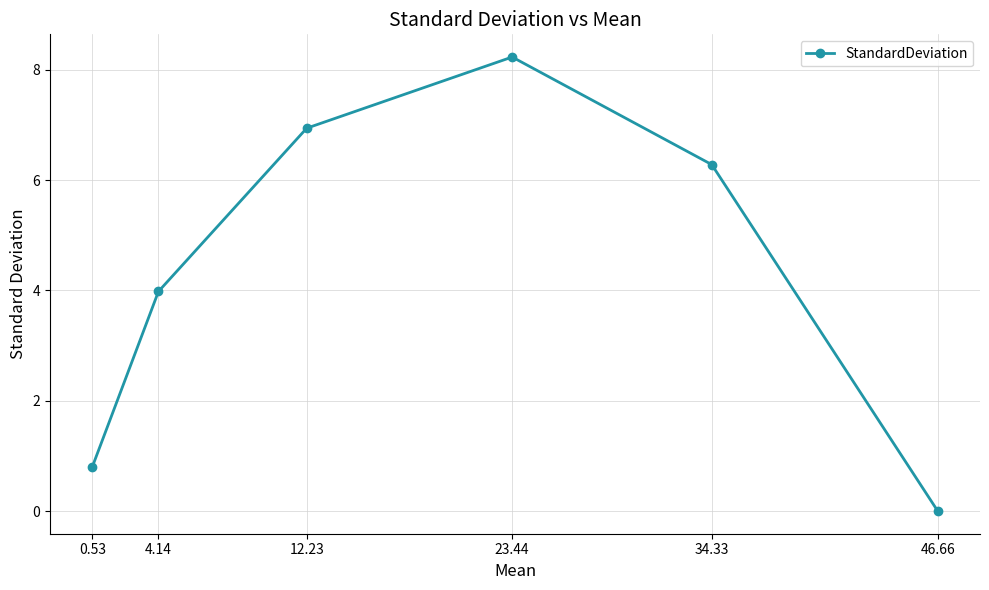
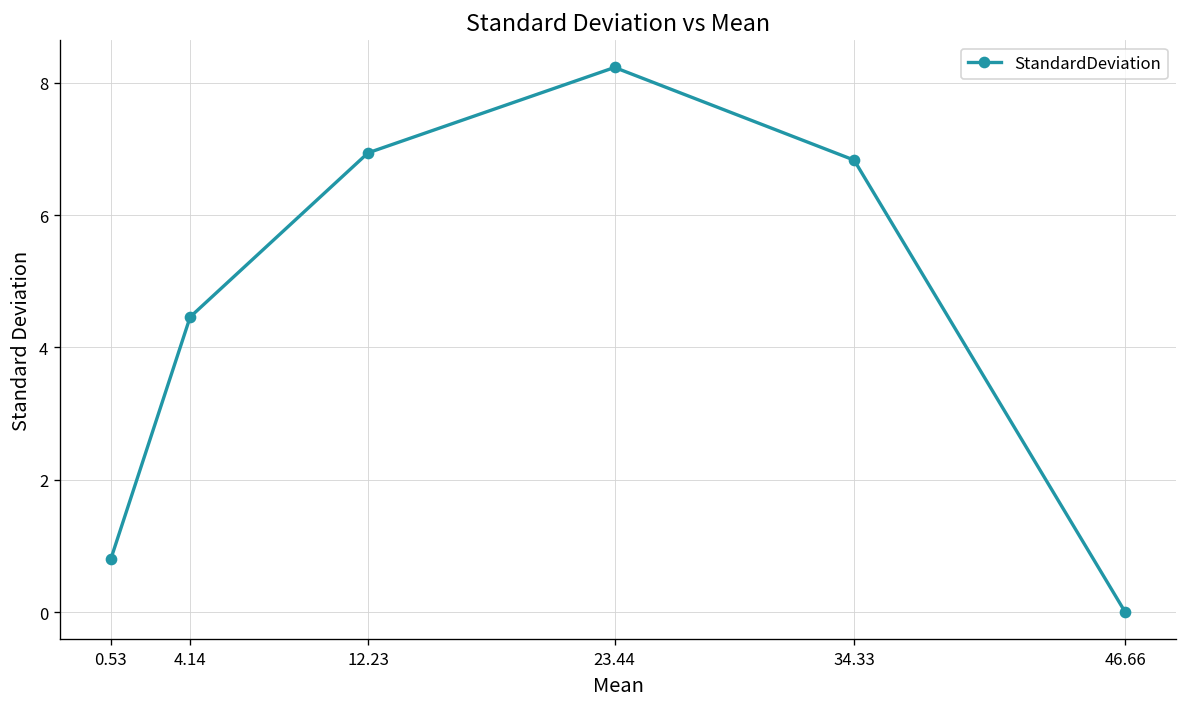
4.14: 4.0 -> 4.5
34.33: 6.3 -> 6.8
